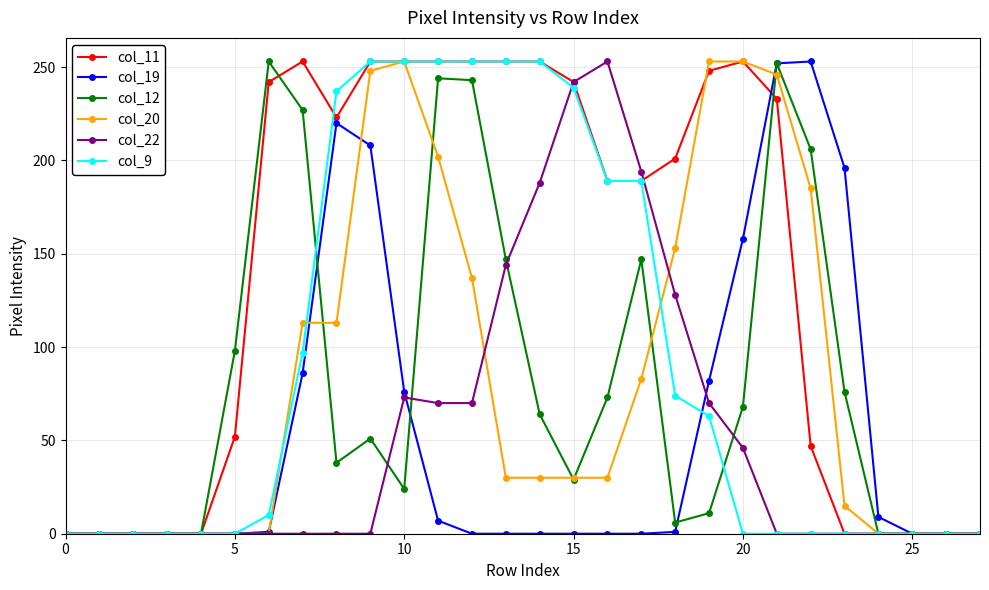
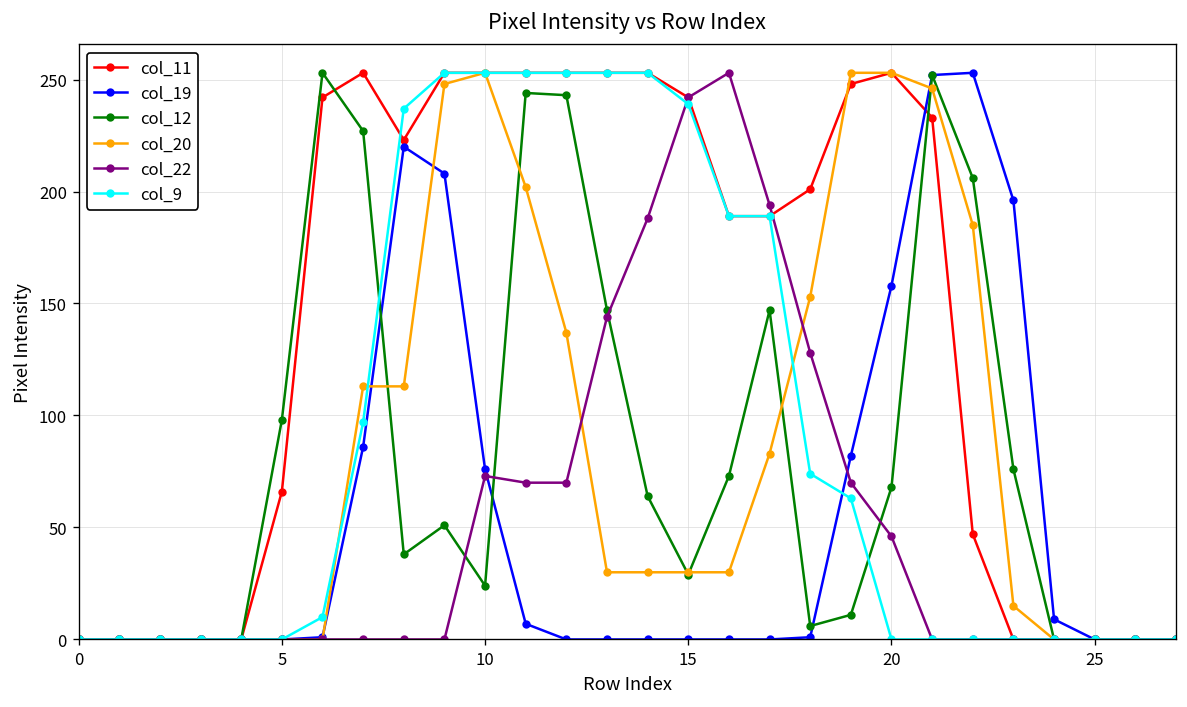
col_11, 5: 52 -> 66
